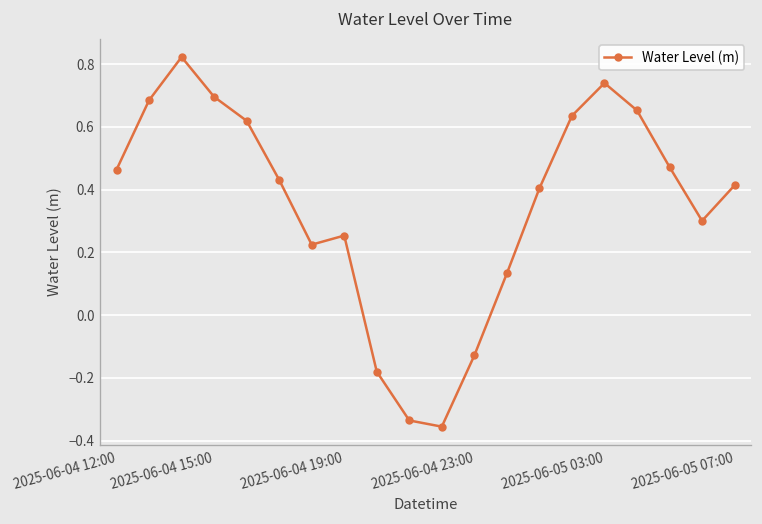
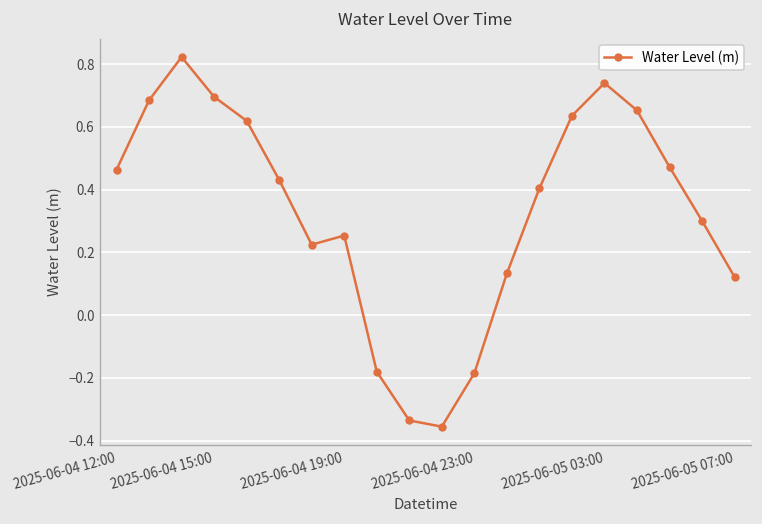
2025-06-04 23:00: -0.13 -> -0.18
2025-06-05 07:00: 0.41 -> 0.12
